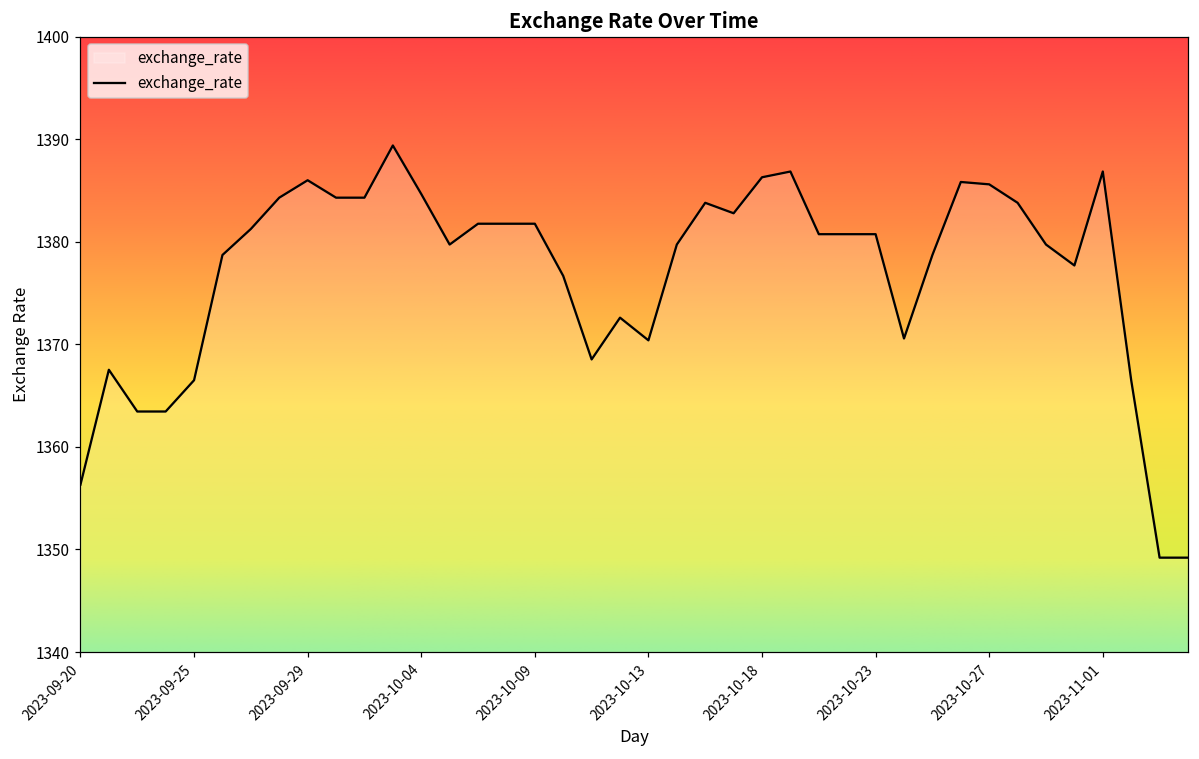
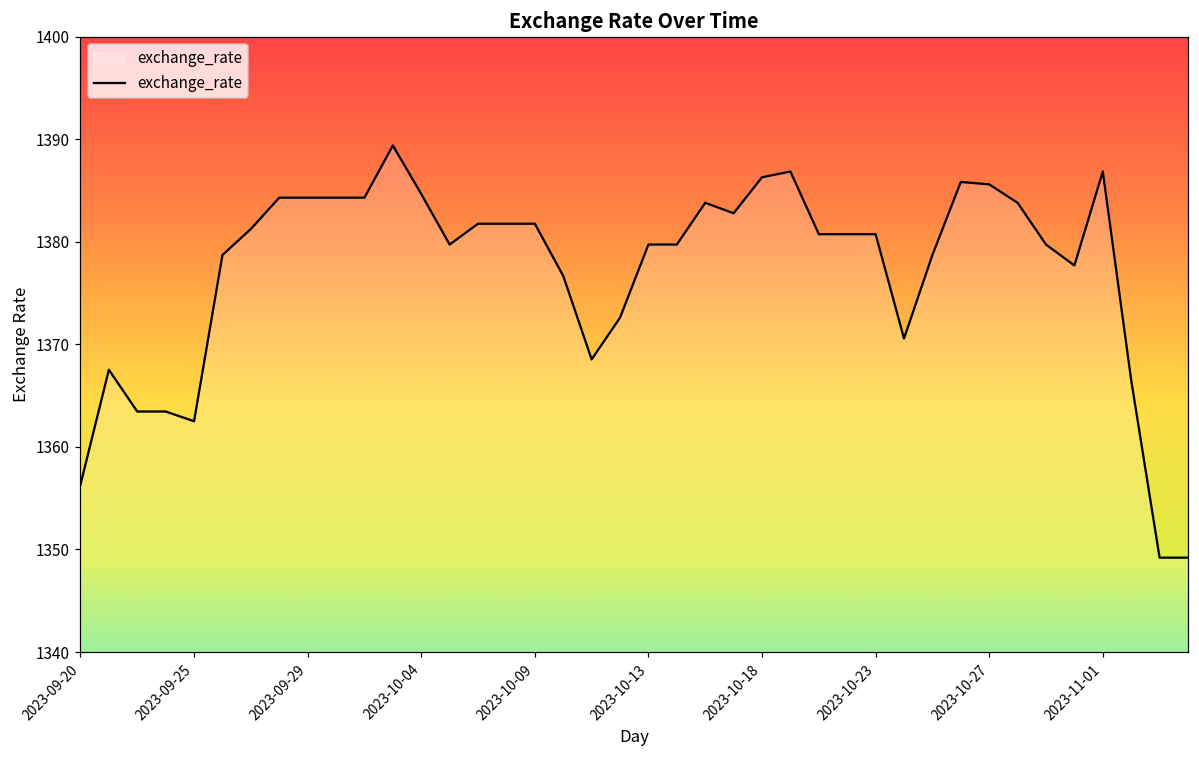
2023-09-25: 1367 -> 1363
2023-09-29: 1386 -> 1384
2023-10-13: 1370 -> 1380
